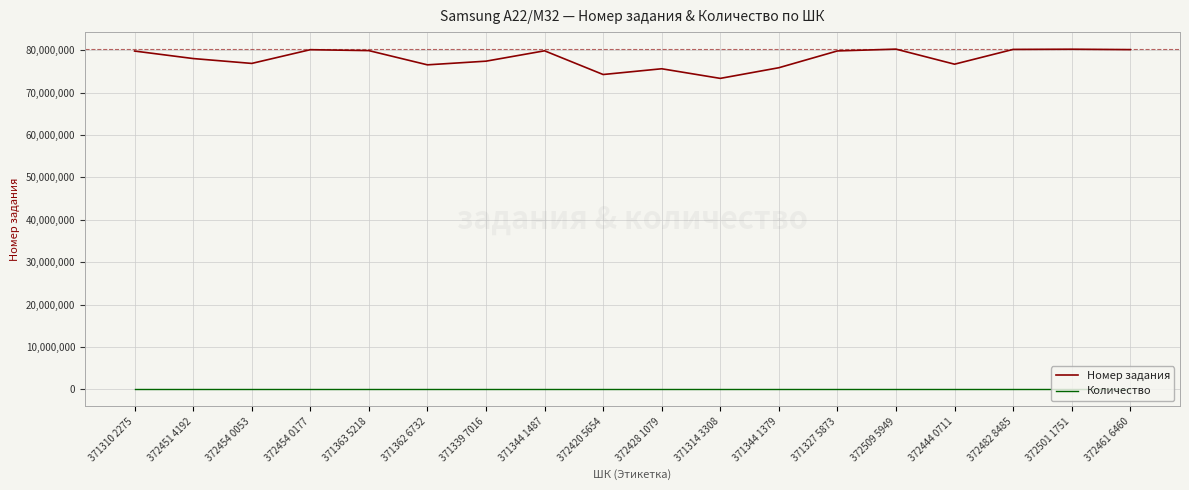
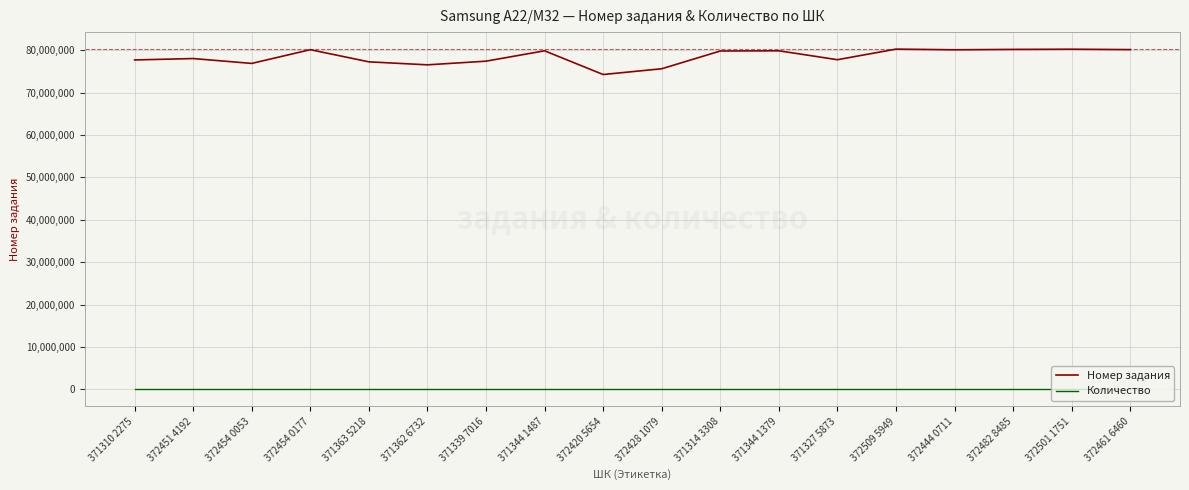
Номер задания, 371310 2275: 80,000,000 -> 78,000,000
Номер задания, 371363 5218: 80,000,000 -> 77,000,000
Номер задания, 371314 3308: 73,000,000 -> 80,000,000
Номер задания, 371344 1379: 76,000,000 -> 80,000,000
Номер задания, 371327 5873: 80,000,000 -> 78,000,000
Номер задания, 372444 0711: 77,000,000 -> 80,000,000
